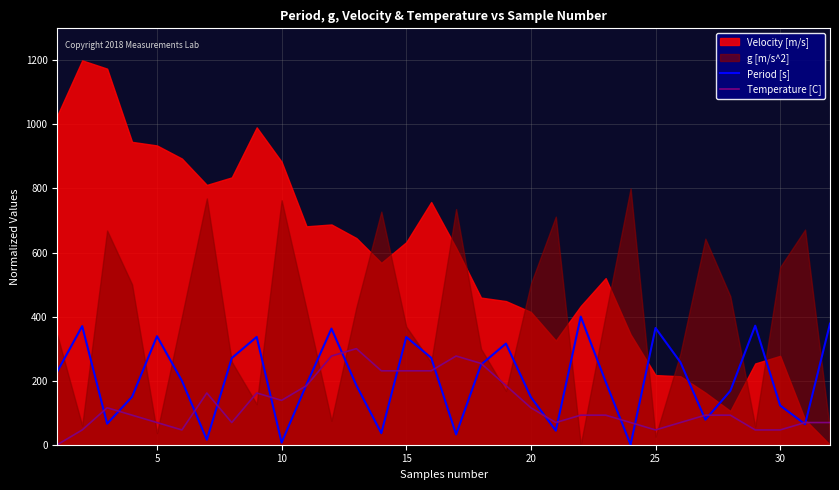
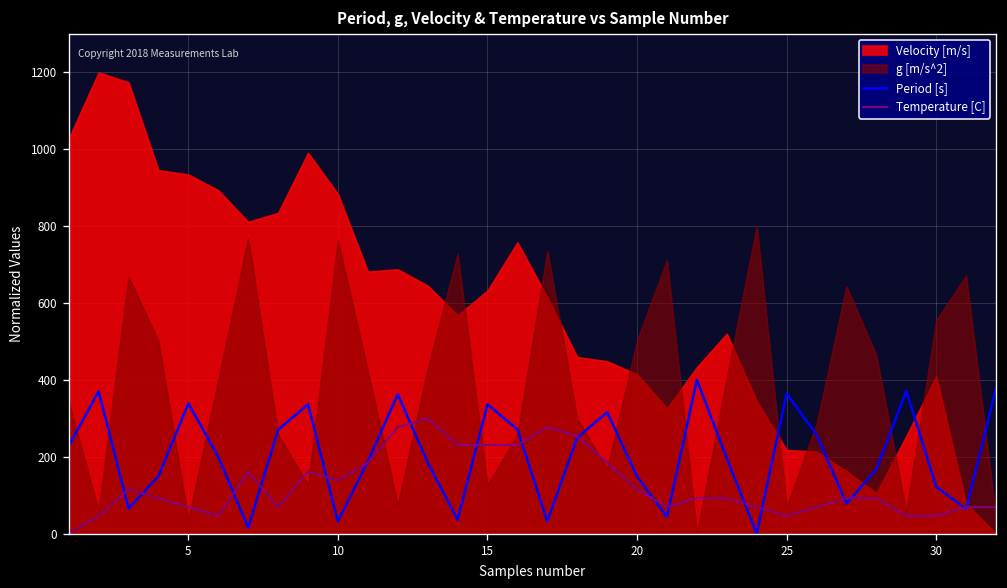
Period [s], 10: 10 -> 30
g [m/s^2], 15: 370 -> 130
g [m/s^2], 25: 30 -> 70
Velocity [m/s], 30: 280 -> 410
